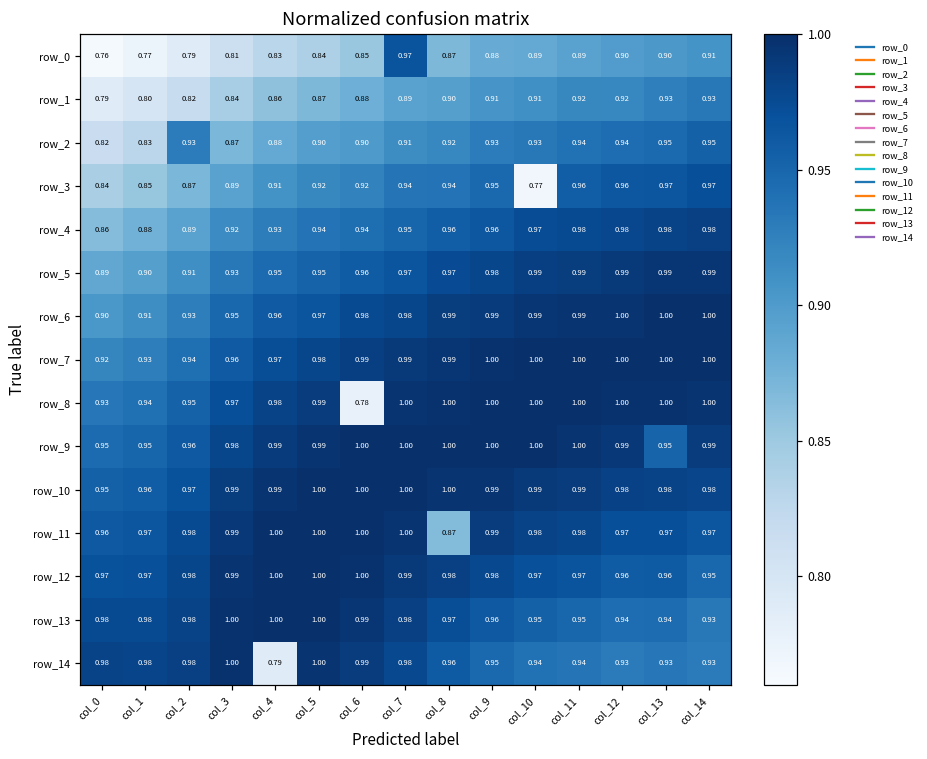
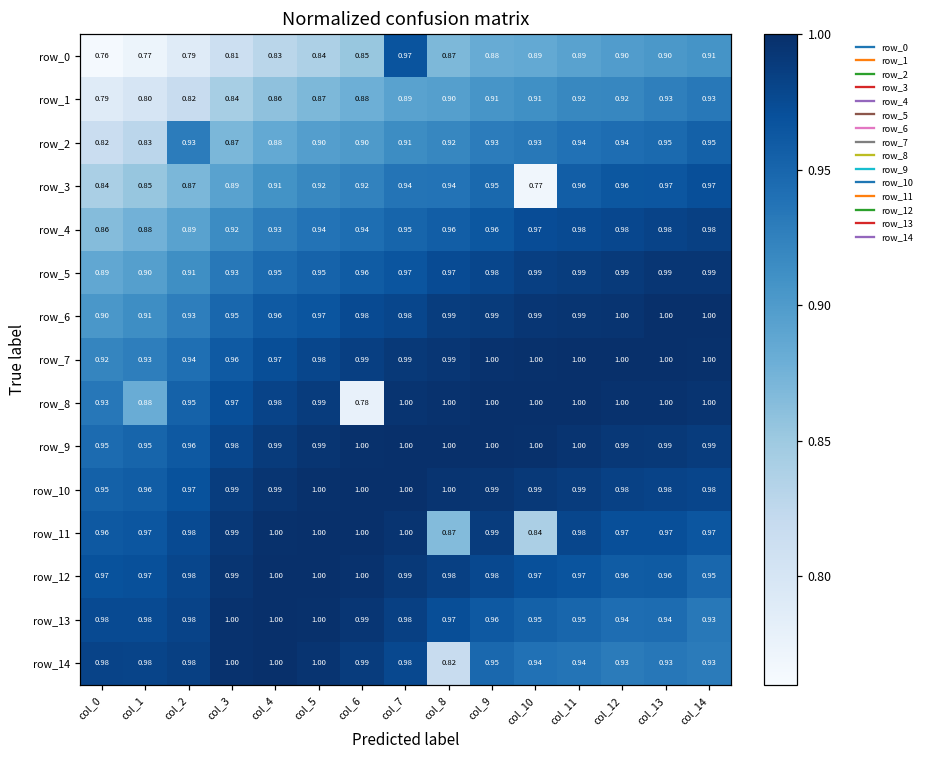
row_8, col_1: 0.94 -> 0.88
row_9, col_13: 0.95 -> 0.99
row_11, col_10: 0.98 -> 0.84
row_14, col_4: 0.79 -> 1.00
row_14, col_8: 0.96 -> 0.82
